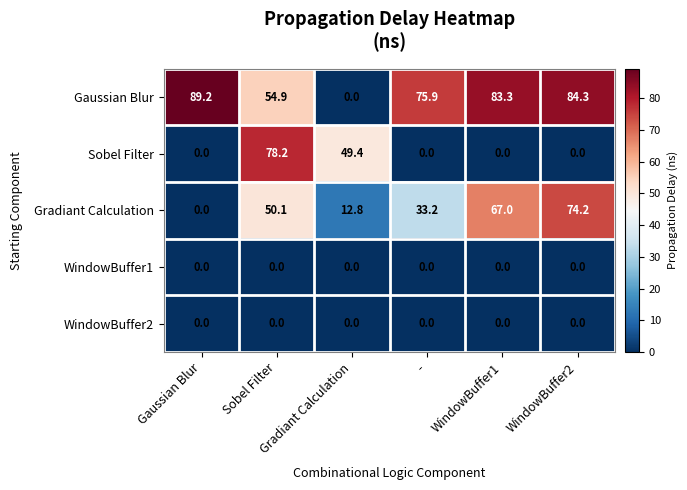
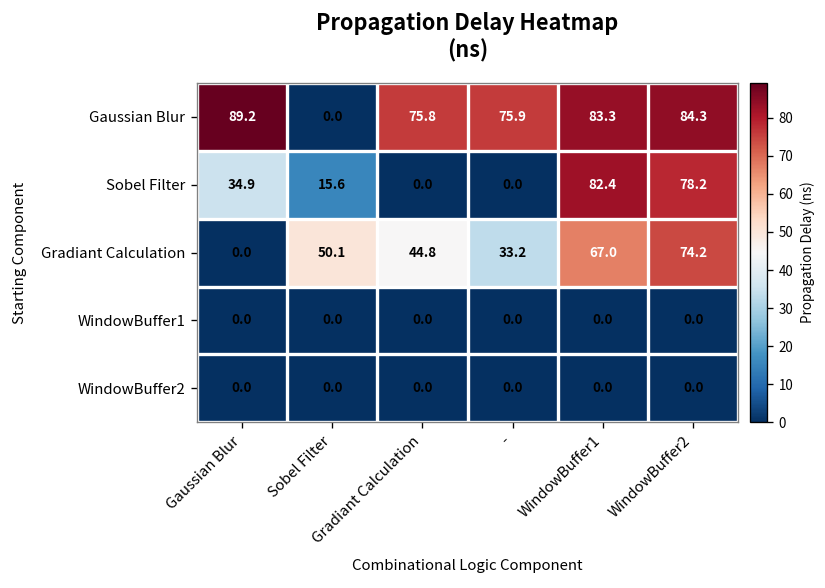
Gaussian Blur, Sobel Filter: 54.9 -> 0.0
Gaussian Blur, Gradiant Calculation: 0.0 -> 75.8
Sobel Filter, Gaussian Blur: 0.0 -> 34.9
Sobel Filter, Sobel Filter: 78.2 -> 15.6
Sobel Filter, Gradiant Calculation: 49.4 -> 0.0
Sobel Filter, WindowBuffer1: 0.0 -> 82.4
Sobel Filter, WindowBuffer2: 0.0 -> 78.2
Gradiant Calculation, Gradiant Calculation: 12.8 -> 44.8
